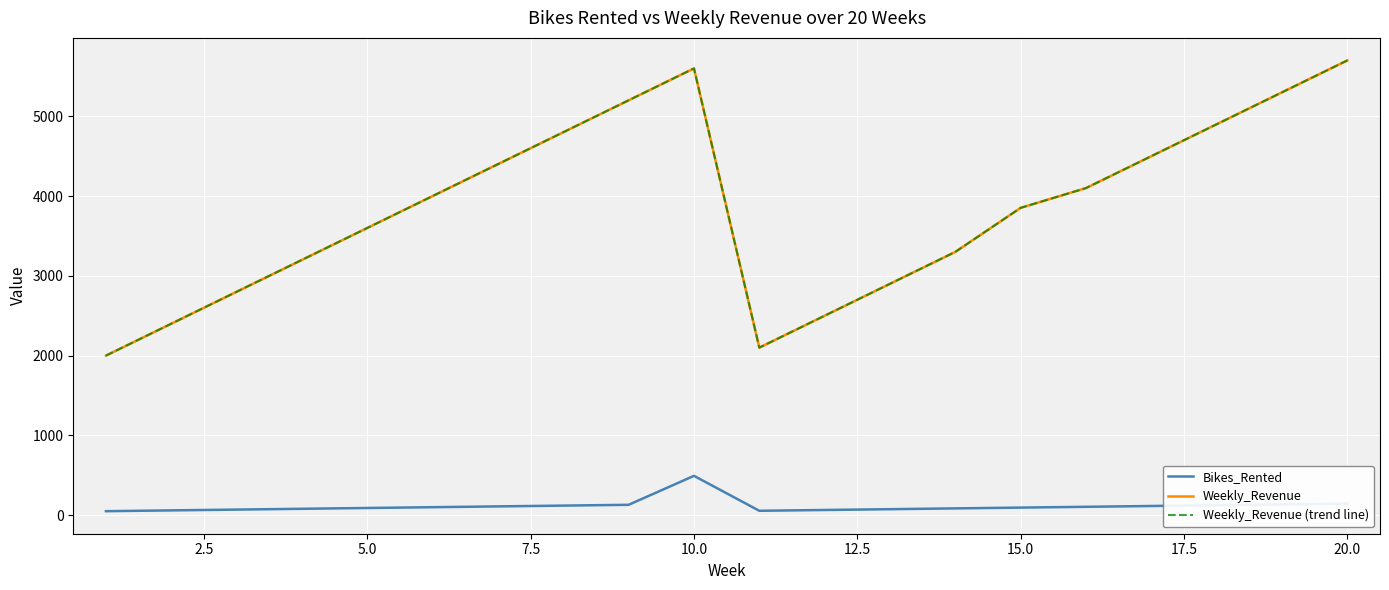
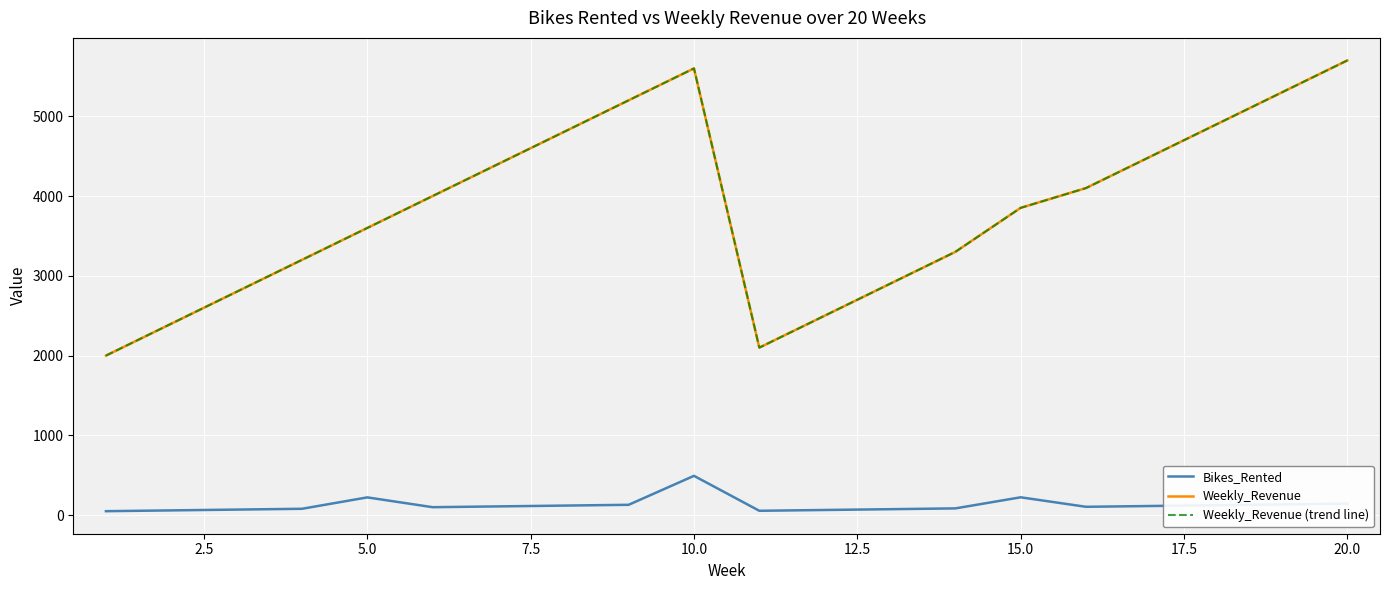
Bikes_Rented, 5.0: 100 -> 200
Bikes_Rented, 15.0: 100 -> 200
